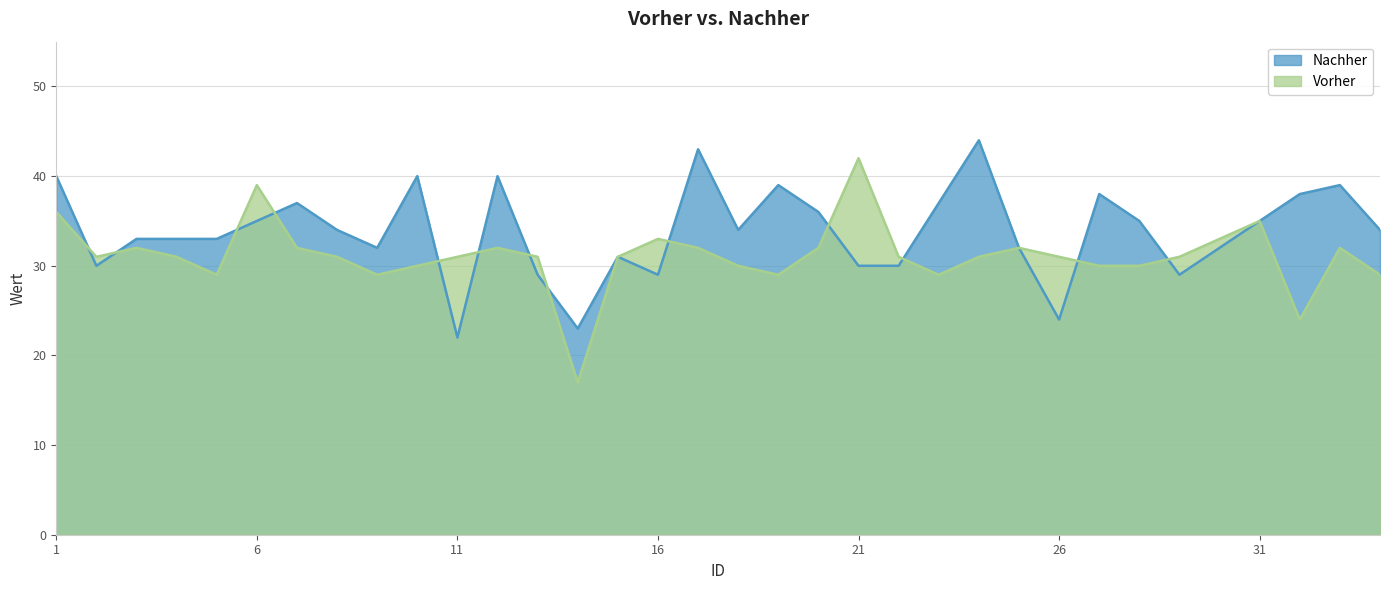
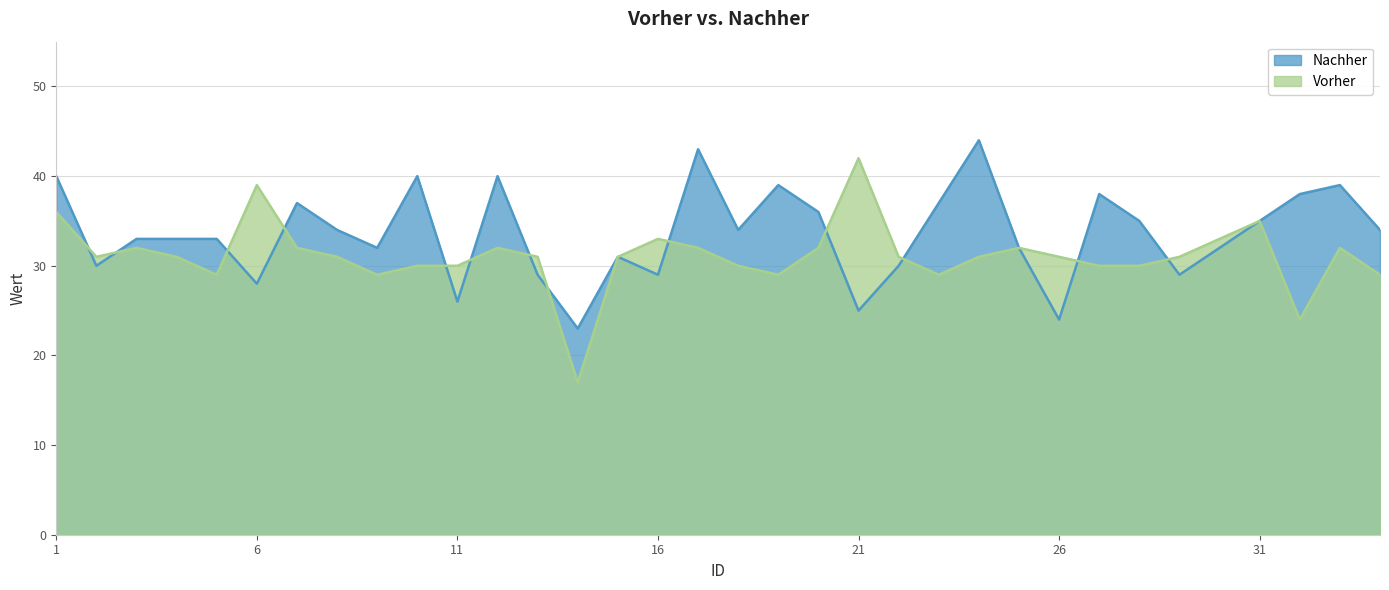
Nachher, 6: 35 -> 28
Nachher, 11: 22 -> 26
Vorher, 11: 31 -> 30
Nachher, 21: 30 -> 25
